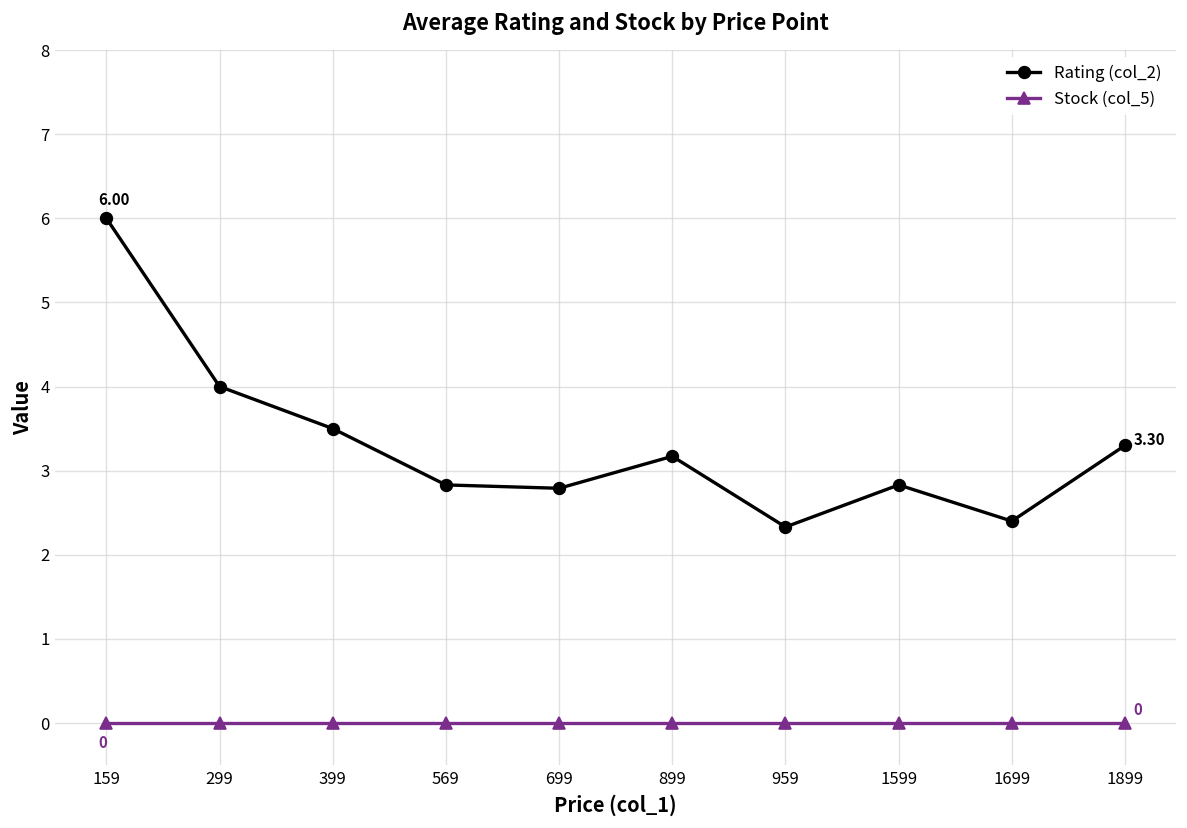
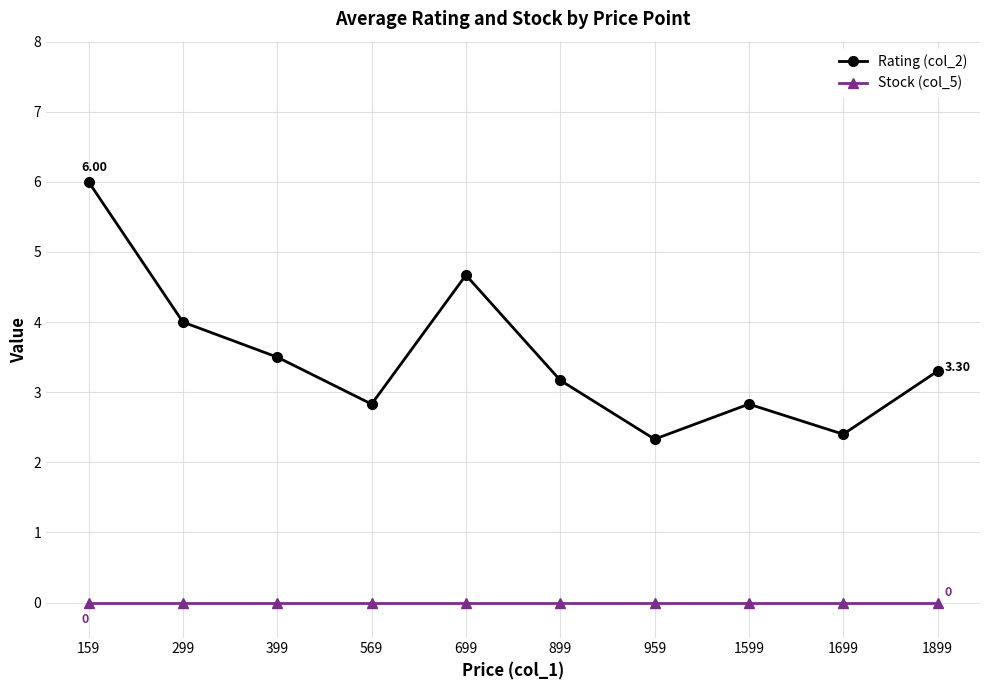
Rating (col_2), 699: 2.8 -> 4.7
